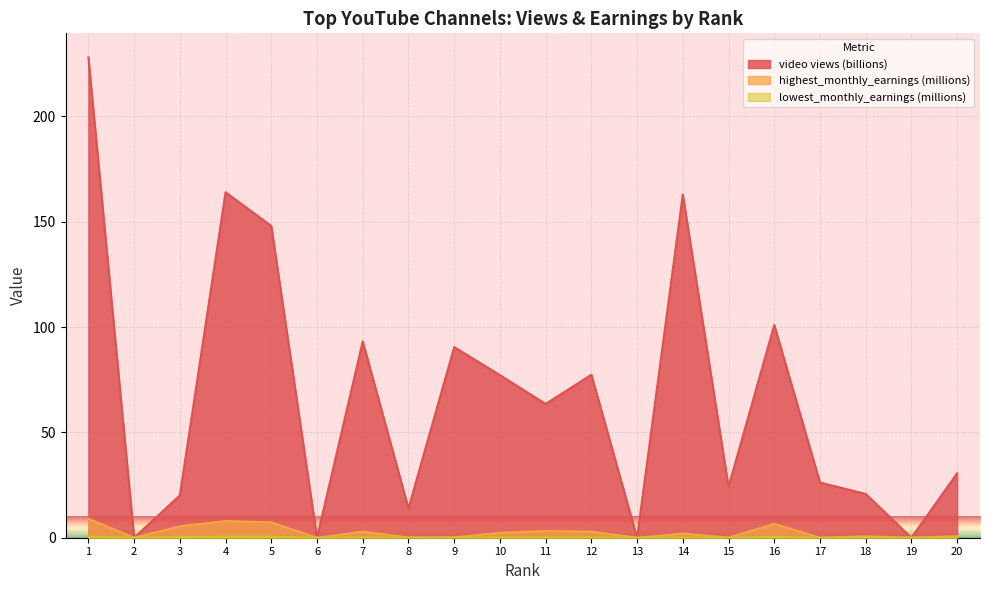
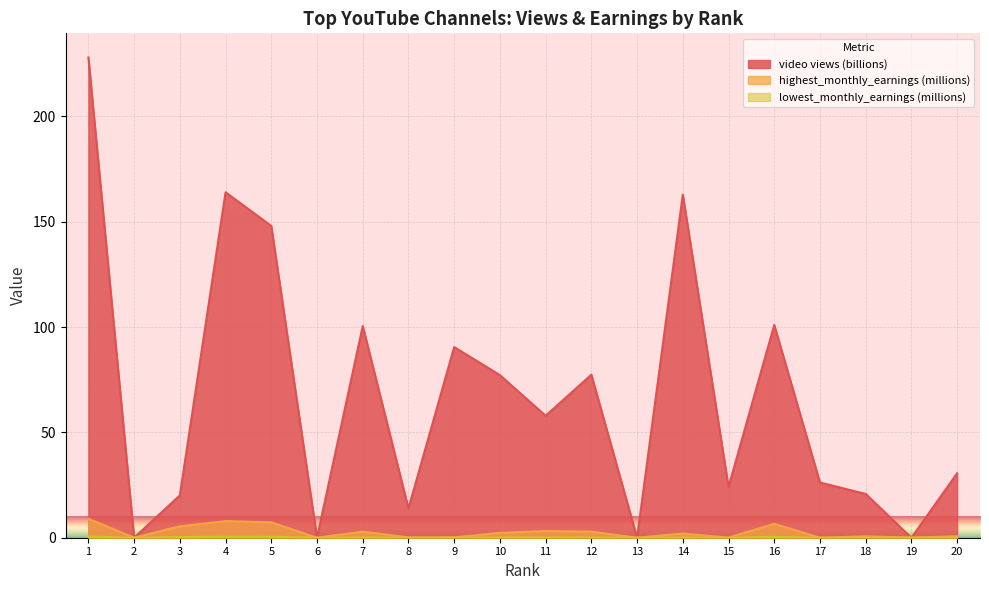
video views (billions), 7: 93 -> 101
video views (billions), 11: 64 -> 58
